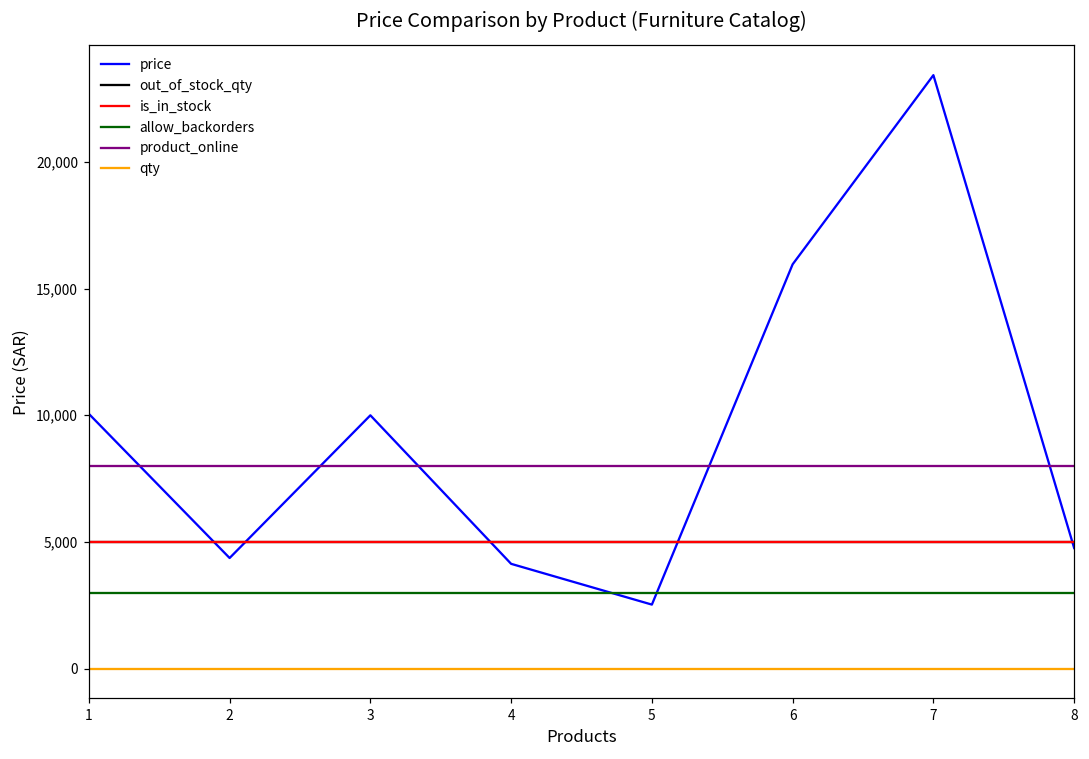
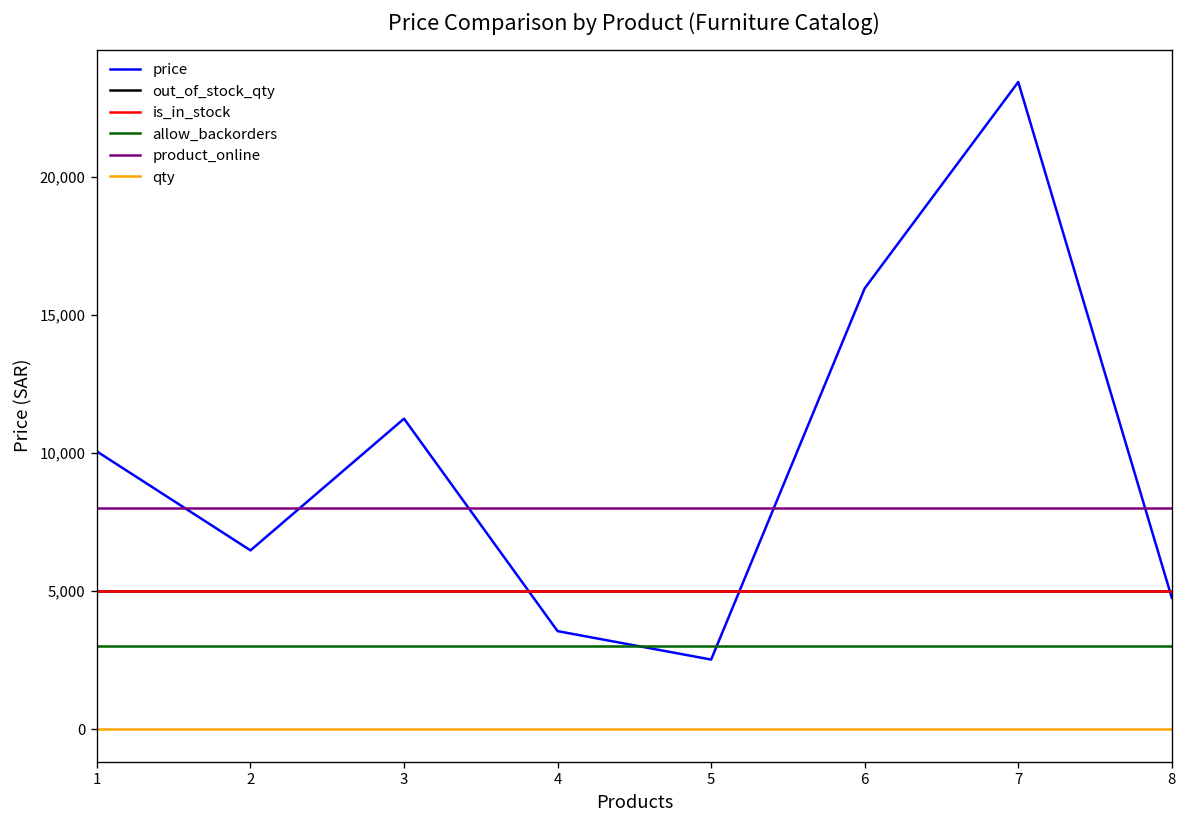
price, 2: 4,400 -> 6,500
price, 3: 10,000 -> 11,200
price, 4: 4,100 -> 3,600
